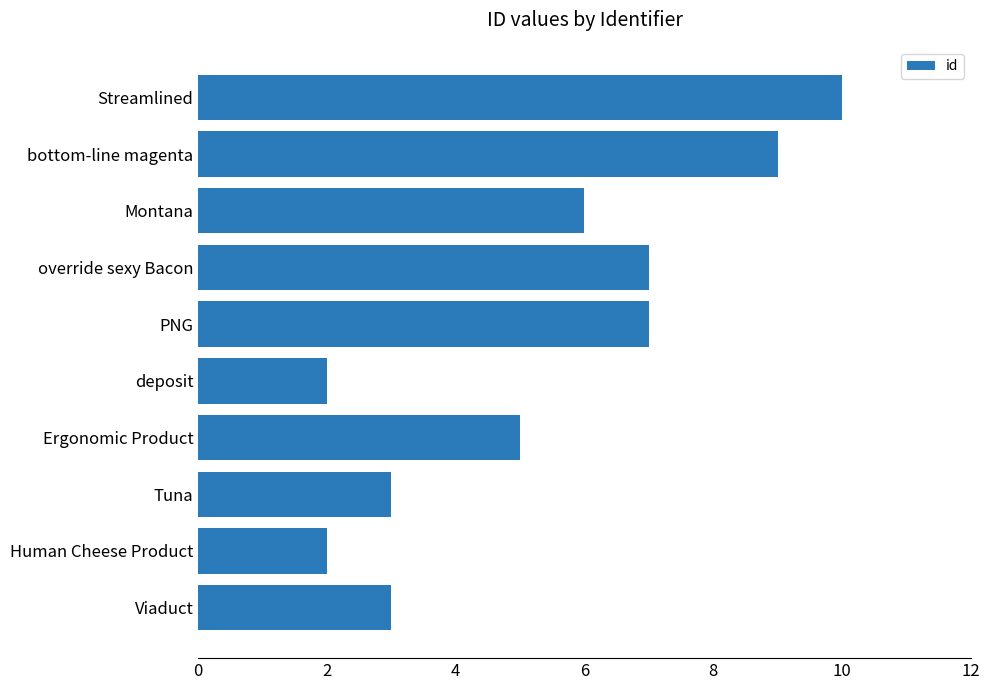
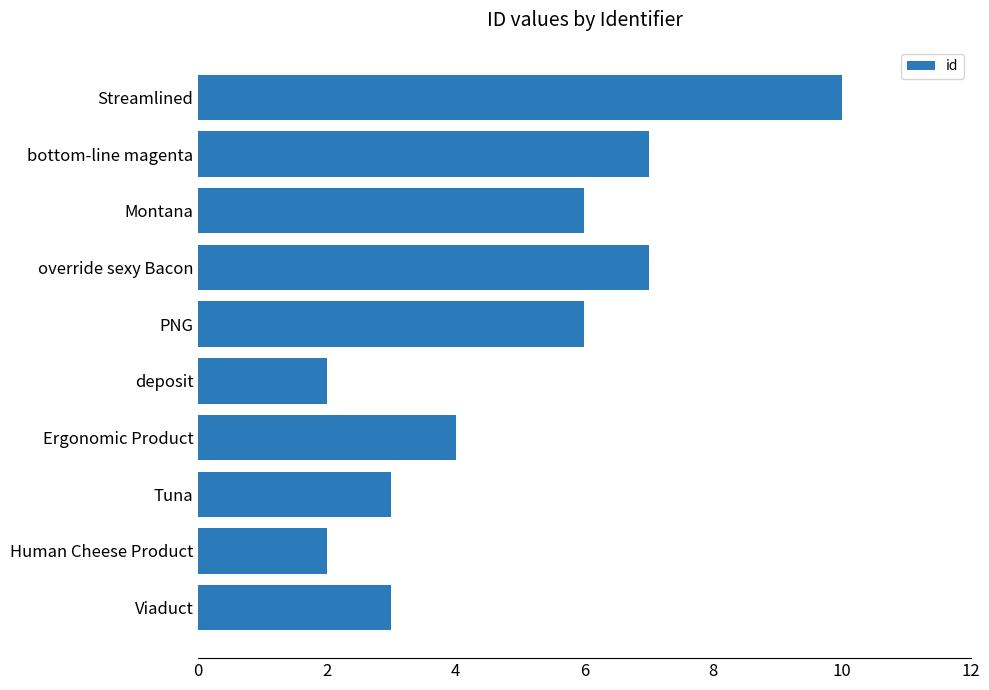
bottom-line magenta: 9 -> 7
PNG: 7 -> 6
Ergonomic Product: 5 -> 4
